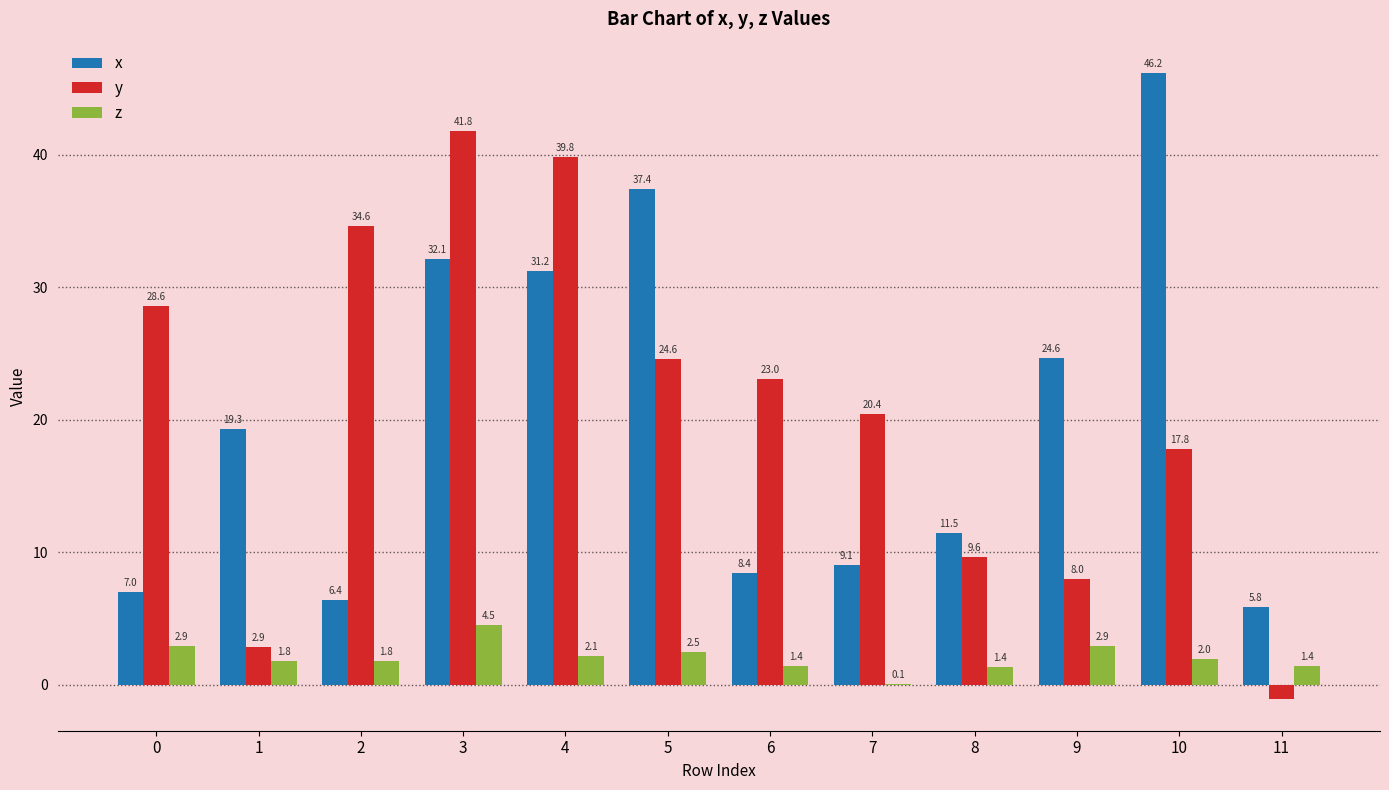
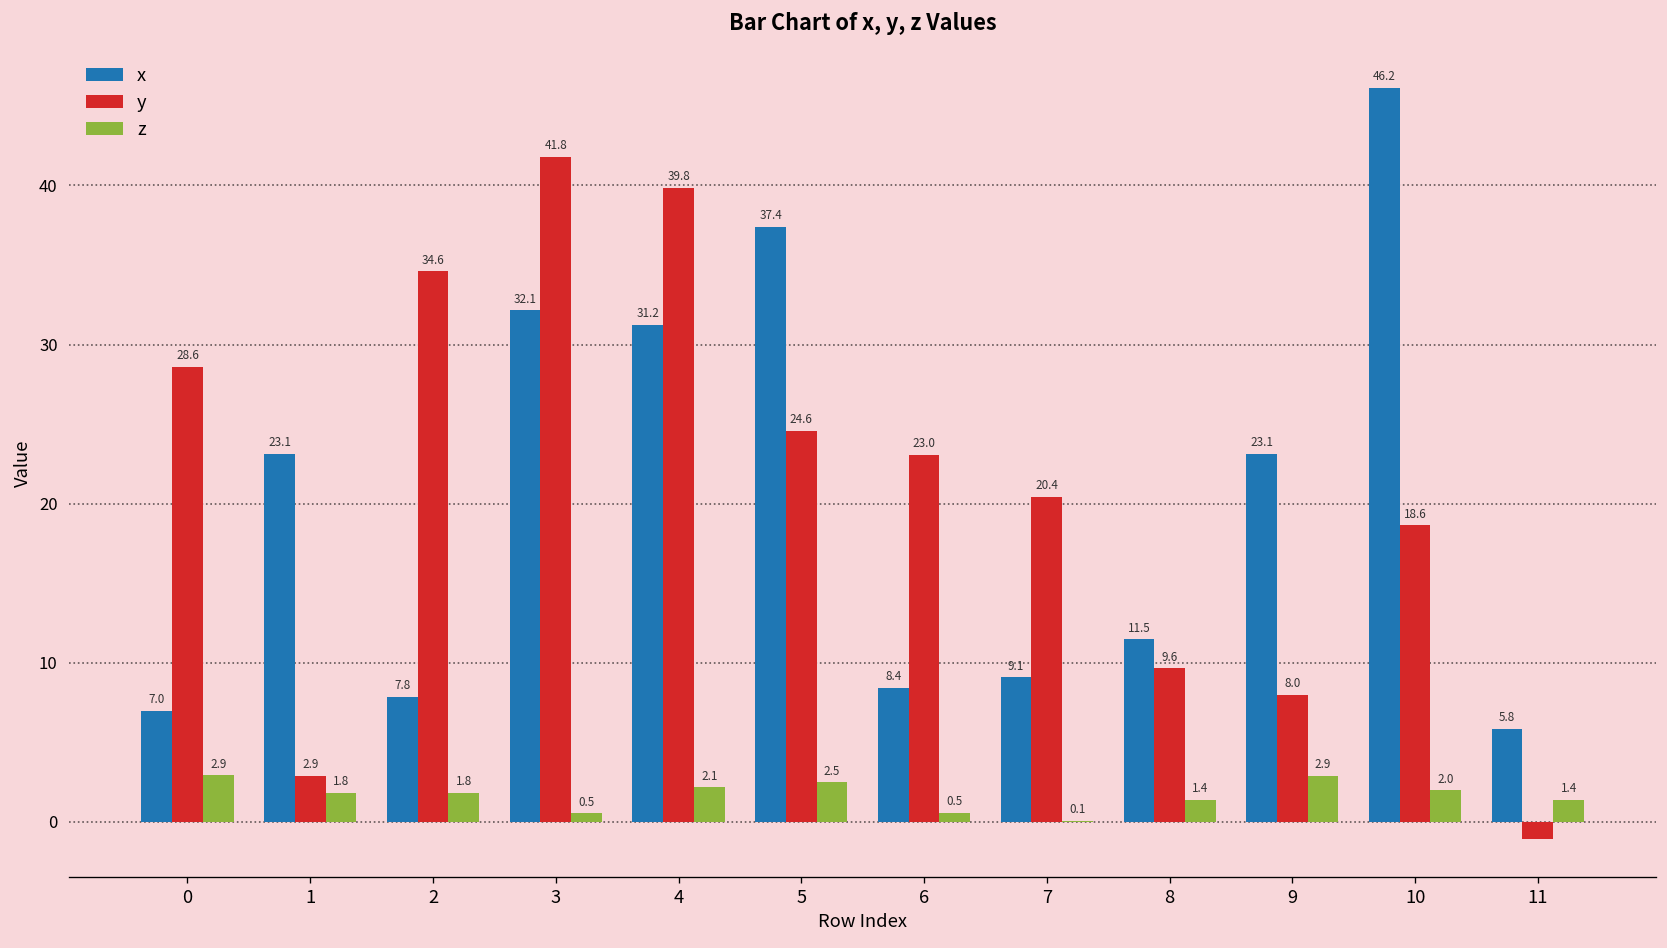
x, 1: 19.3 -> 23.1
x, 2: 6.4 -> 7.8
z, 3: 4.5 -> 0.5
z, 6: 1.4 -> 0.5
x, 9: 24.6 -> 23.1
y, 10: 17.8 -> 18.6
